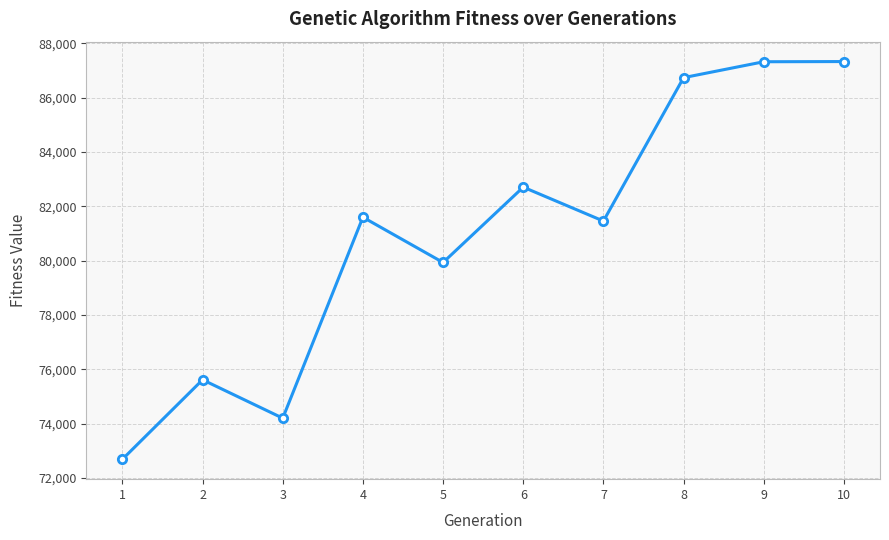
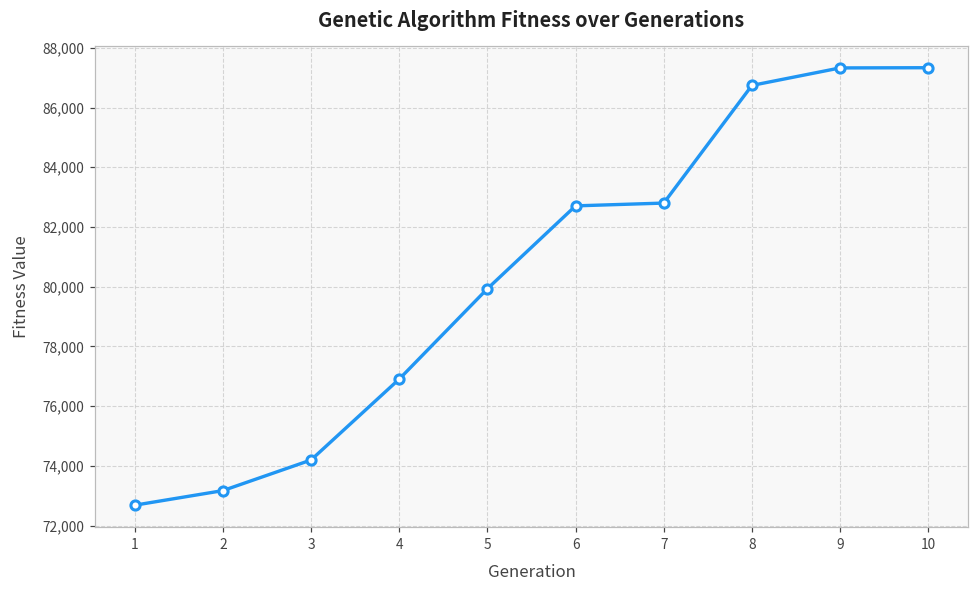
2: 75,600 -> 73,200
4: 81,600 -> 76,900
7: 81,500 -> 82,800
